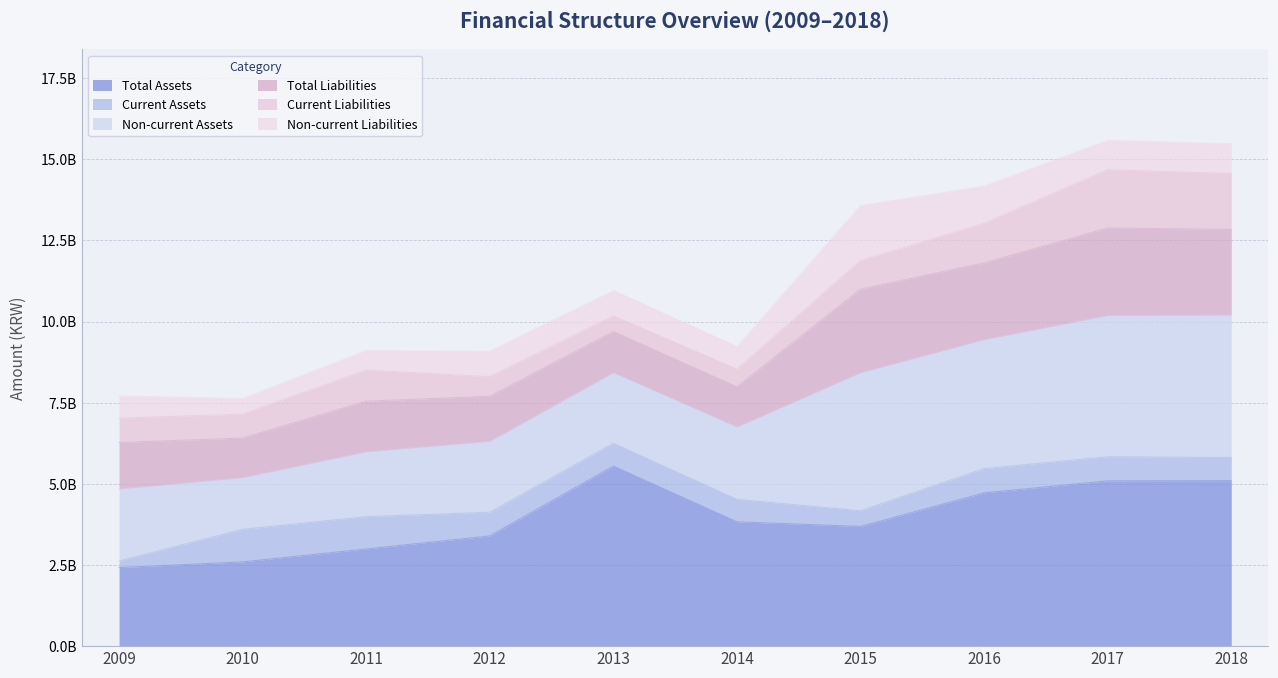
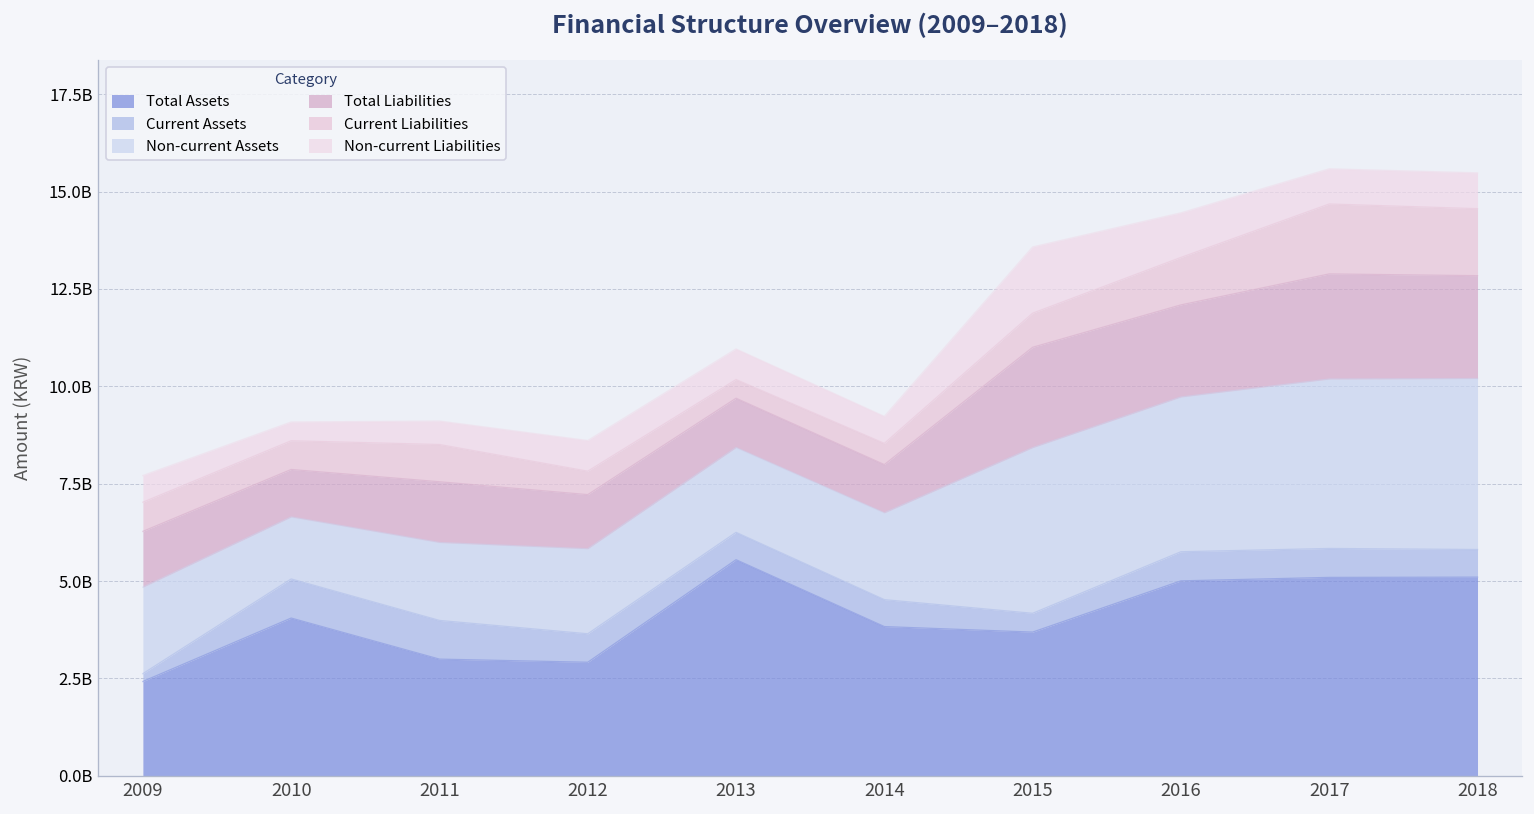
Total Assets, 2010: 2600000000 -> 4000000000
Total Assets, 2012: 3400000000 -> 2900000000
Total Assets, 2016: 4700000000 -> 5000000000
